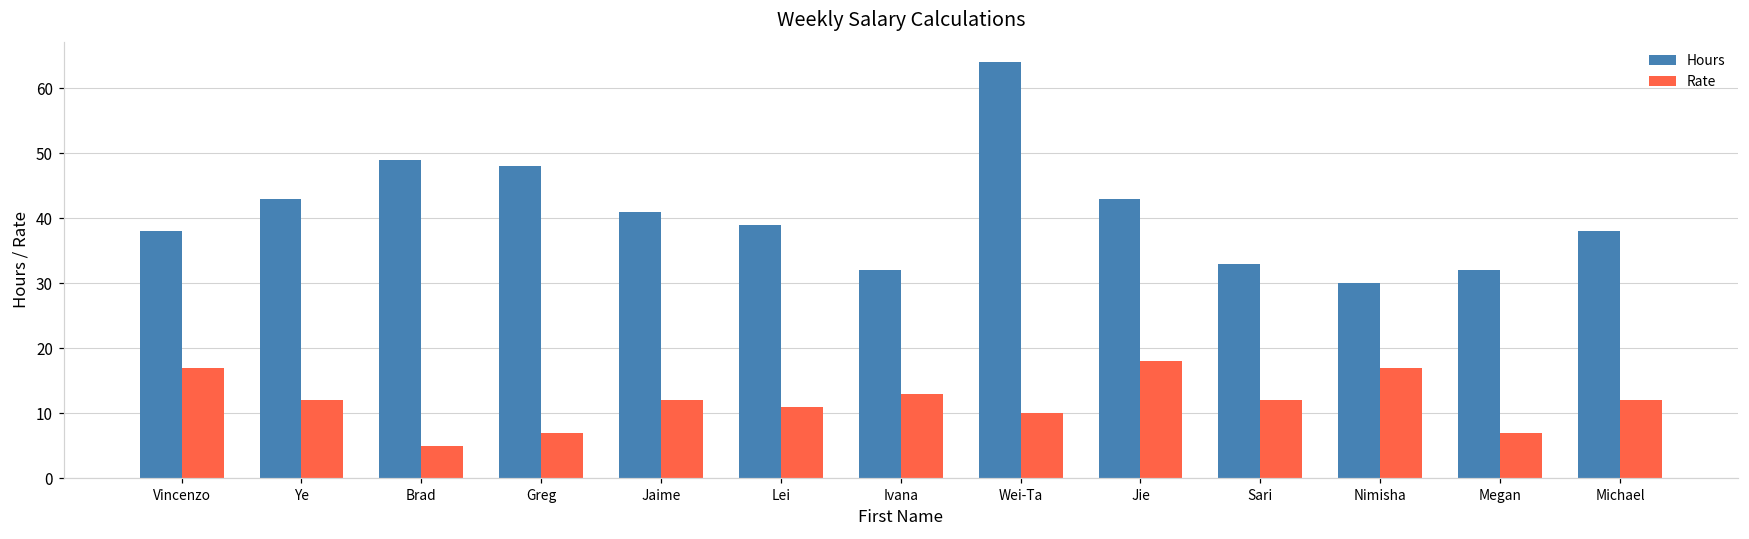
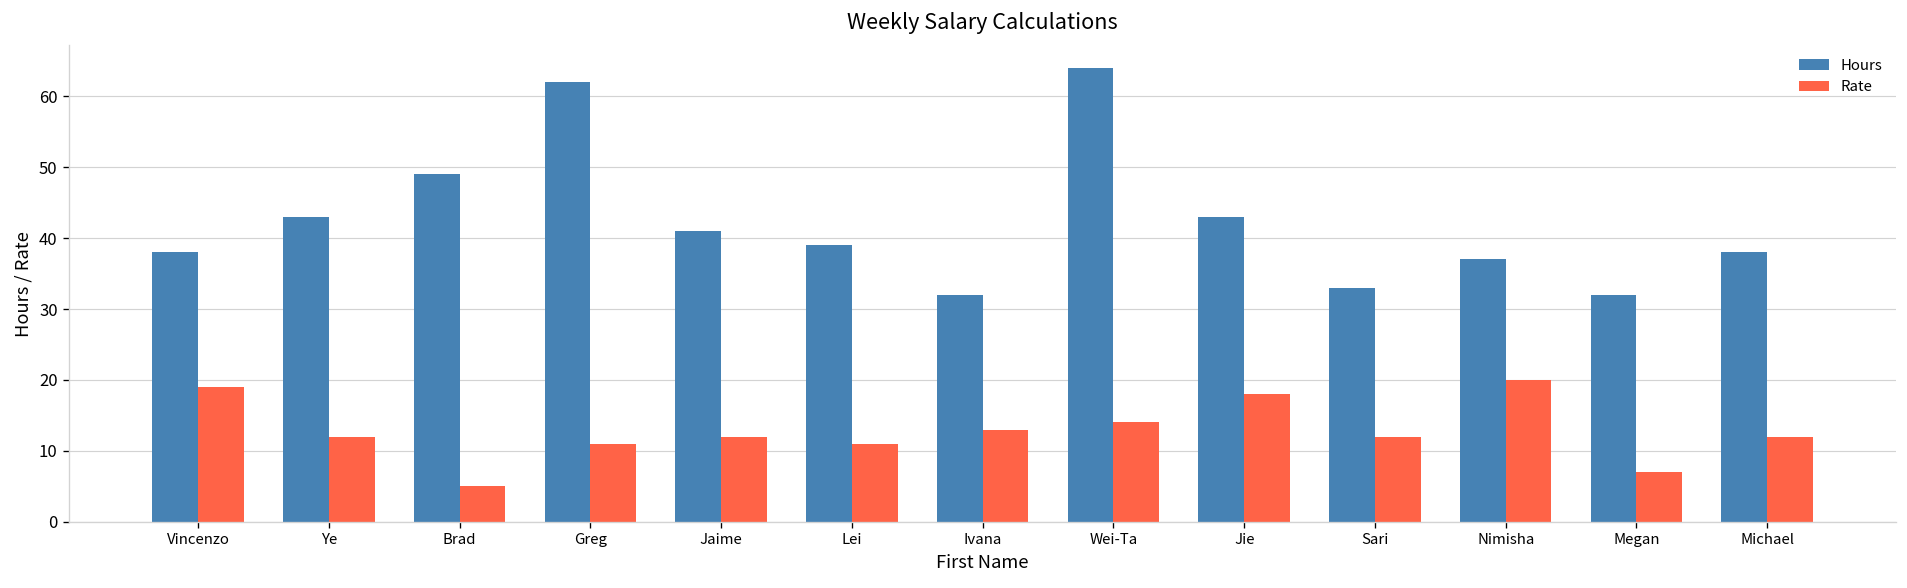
Rate, Vincenzo: 17 -> 19
Hours, Greg: 48 -> 62
Rate, Greg: 7 -> 11
Rate, Wei-Ta: 10 -> 14
Hours, Nimisha: 30 -> 37
Rate, Nimisha: 17 -> 20
